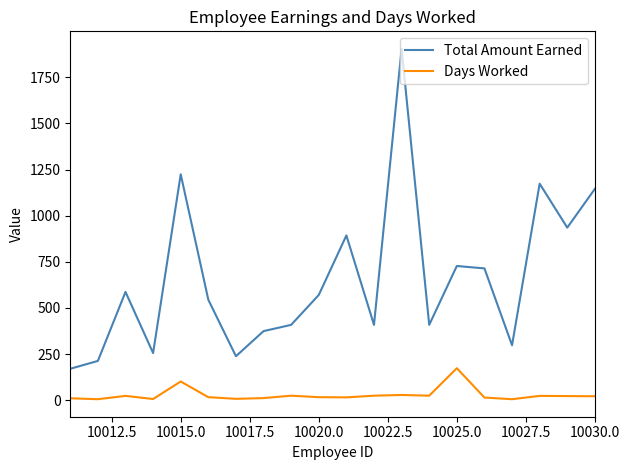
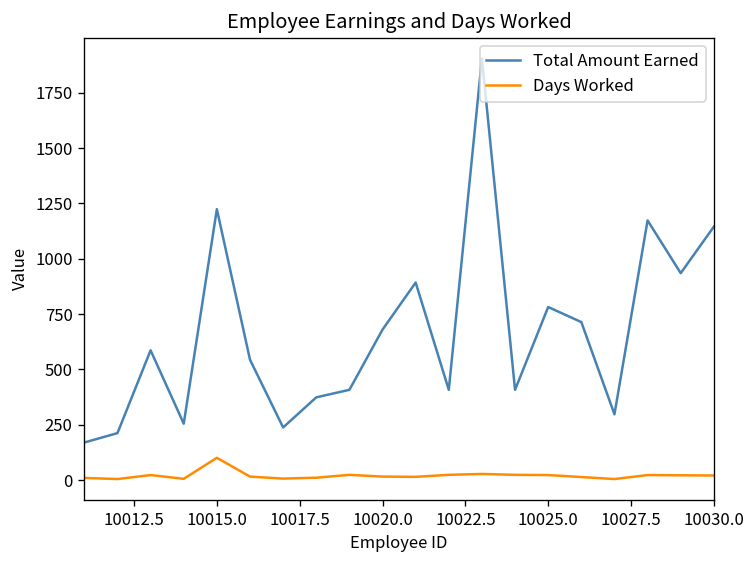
Total Amount Earned, 10020.0: 570 -> 680
Total Amount Earned, 10025.0: 730 -> 780
Days Worked, 10025.0: 170 -> 20
